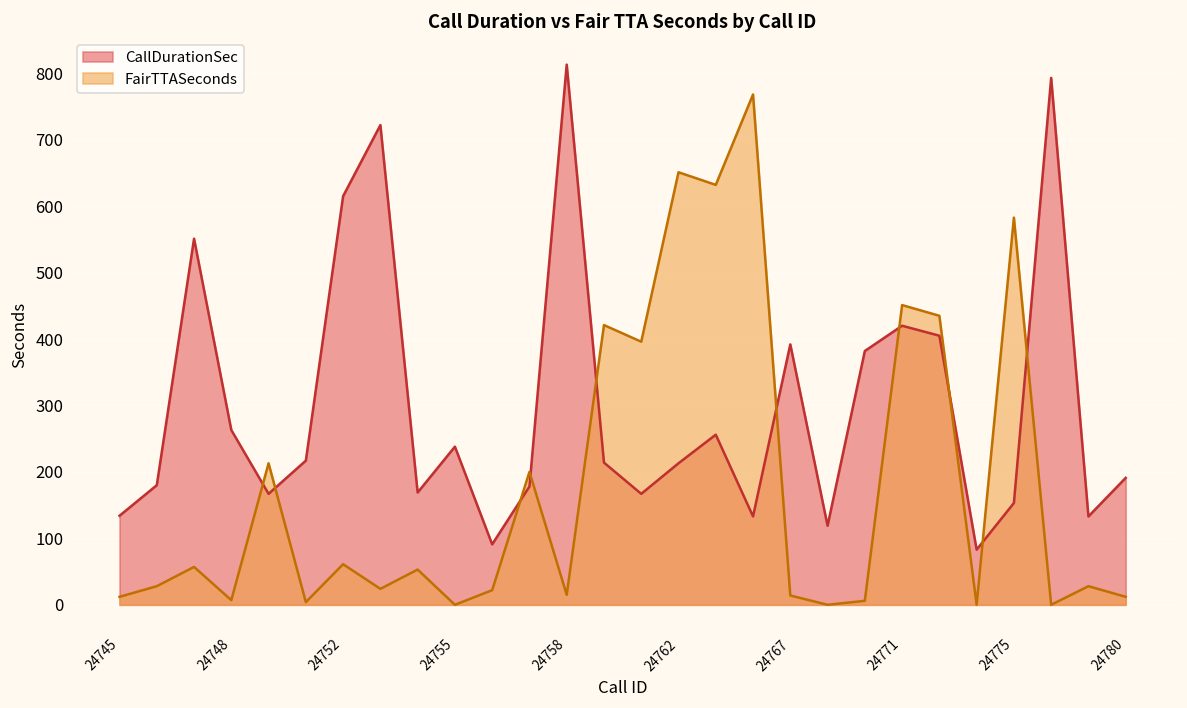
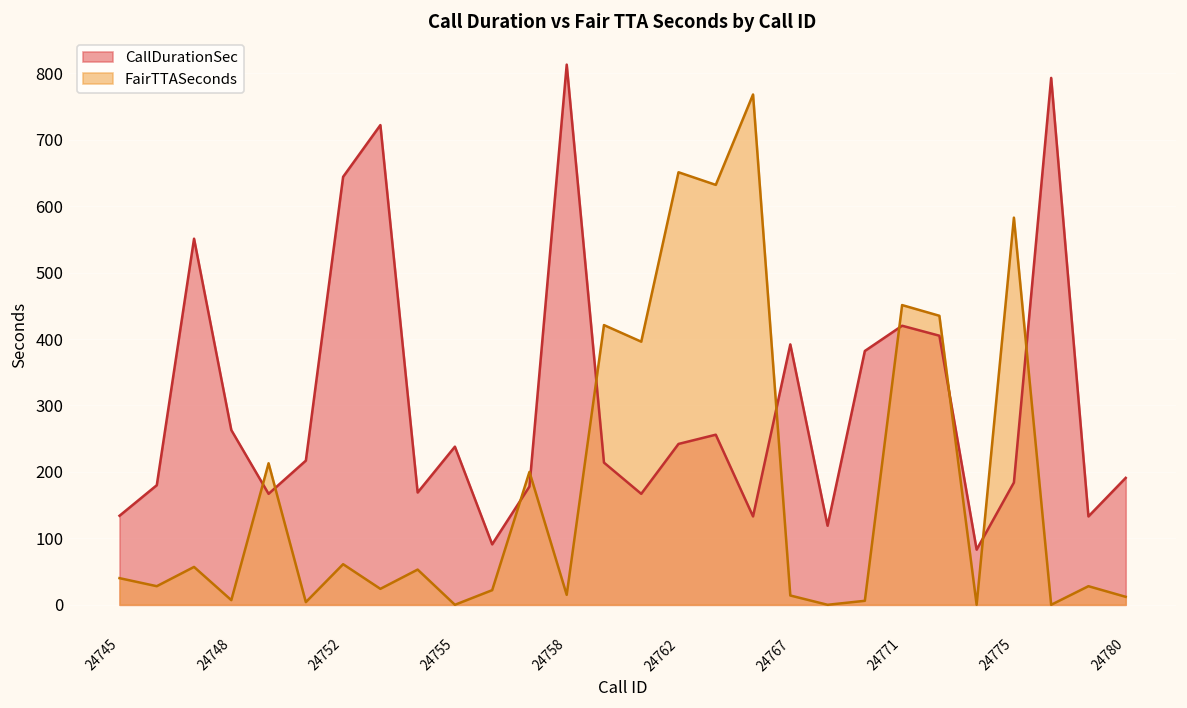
FairTTASeconds, 24745: 10 -> 40
CallDurationSec, 24752: 620 -> 640
CallDurationSec, 24762: 210 -> 240
CallDurationSec, 24775: 150 -> 180
